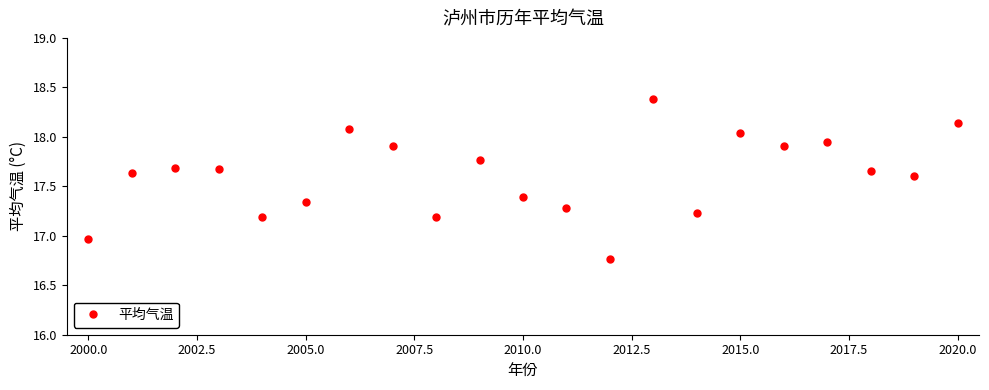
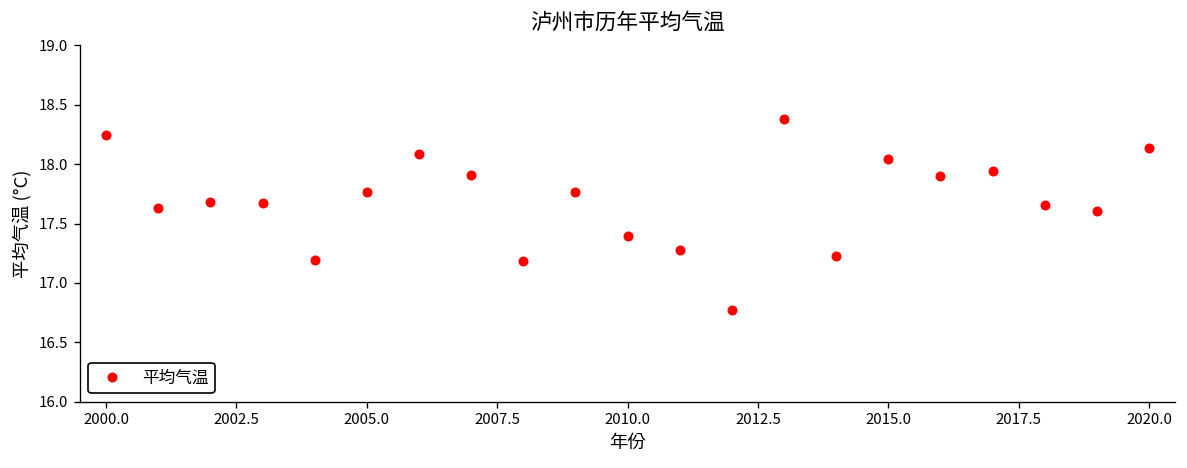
2000.0: 17.0 -> 18.2
2005.0: 17.3 -> 17.8
